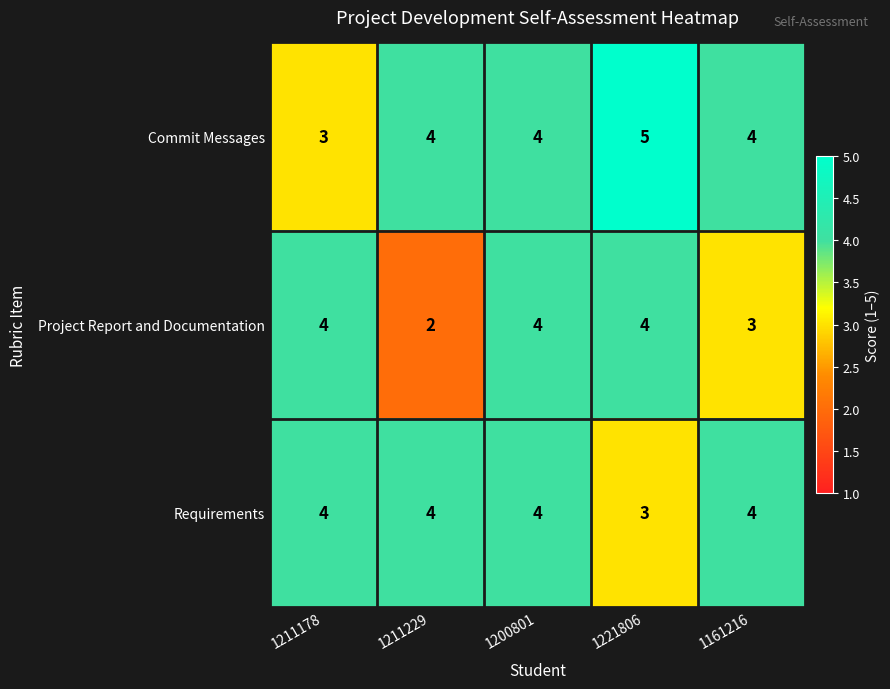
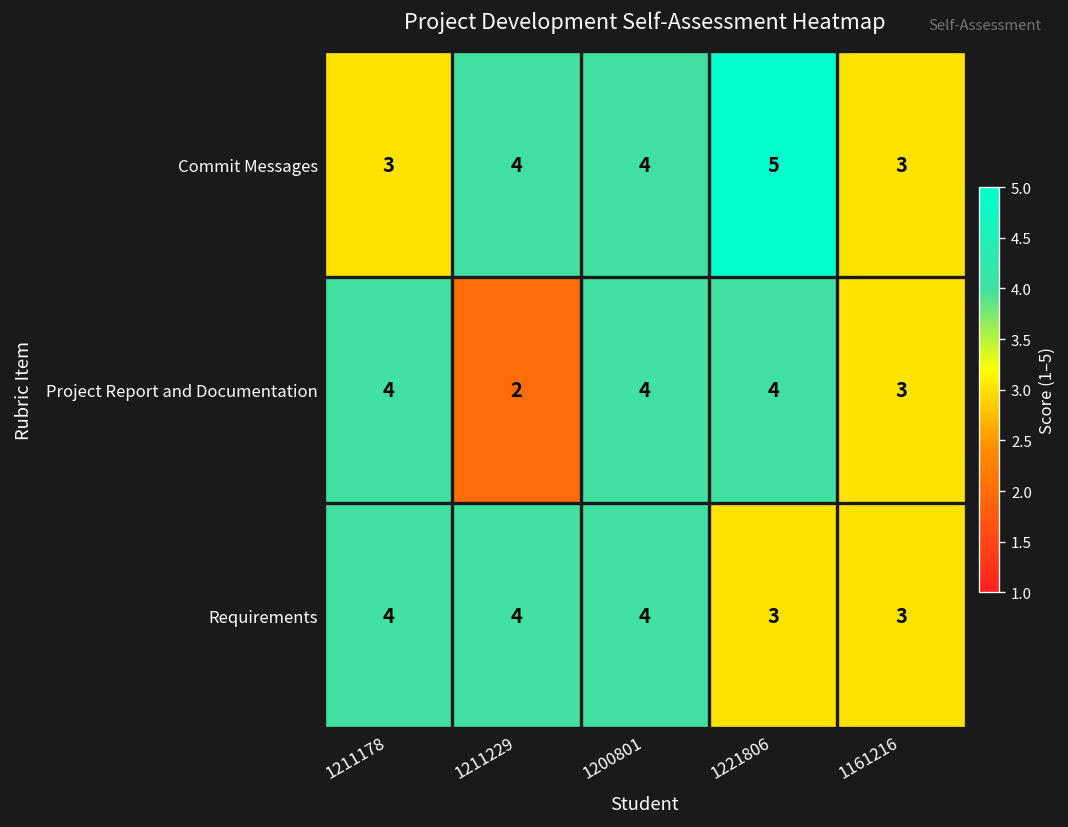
Commit Messages, 1161216: 4 -> 3
Requirements, 1161216: 4 -> 3
